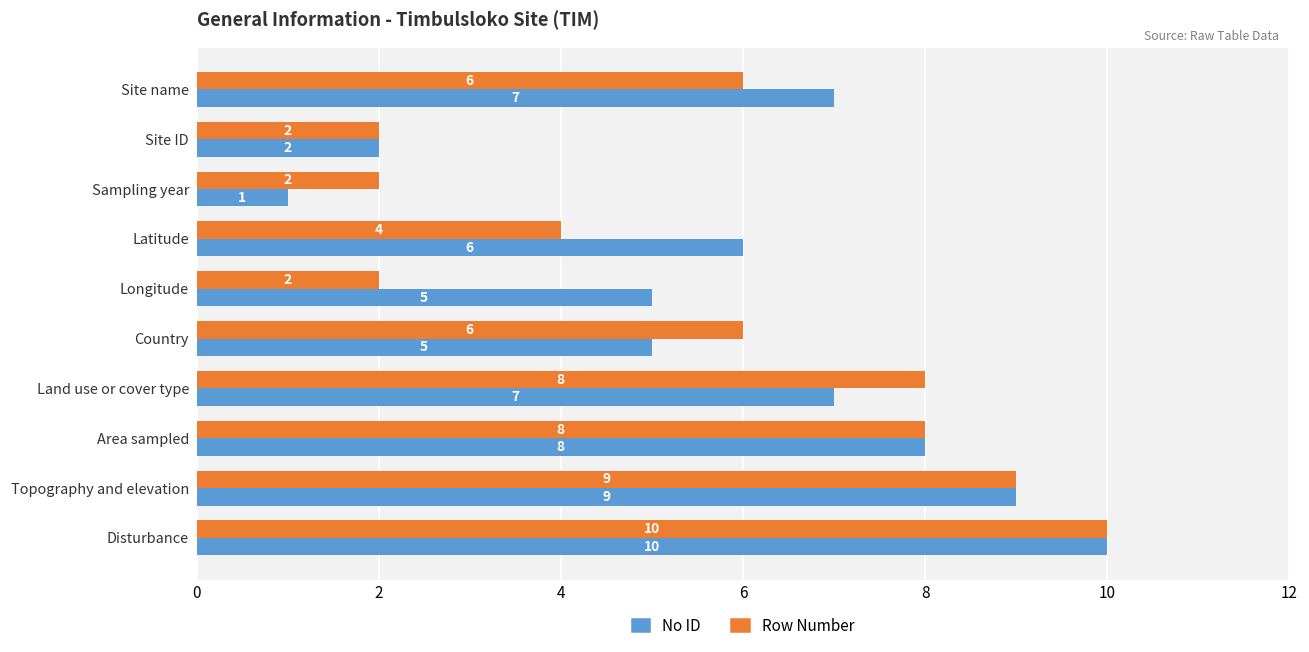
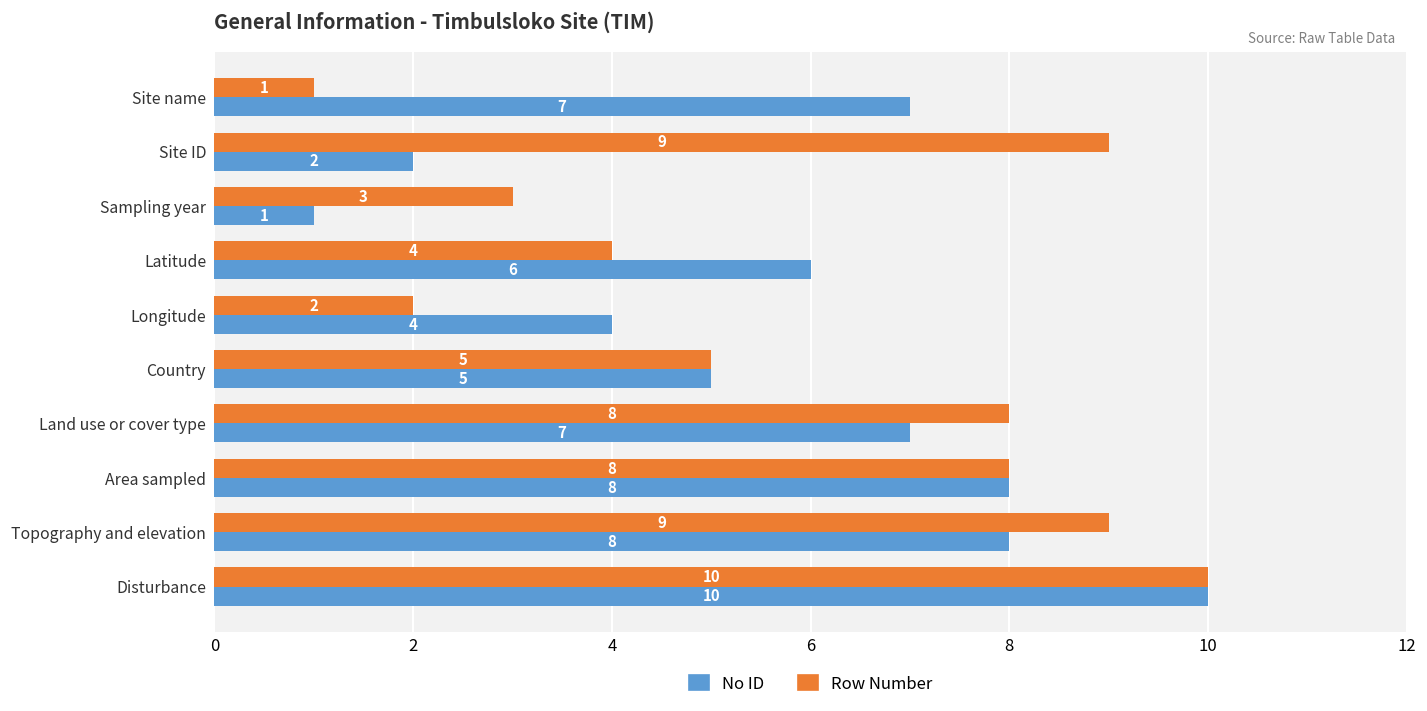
Row Number, Site name: 6 -> 1
Row Number, Site ID: 2 -> 9
Row Number, Sampling year: 2 -> 3
No ID, Longitude: 5 -> 4
Row Number, Country: 6 -> 5
No ID, Topography and elevation: 9 -> 8
